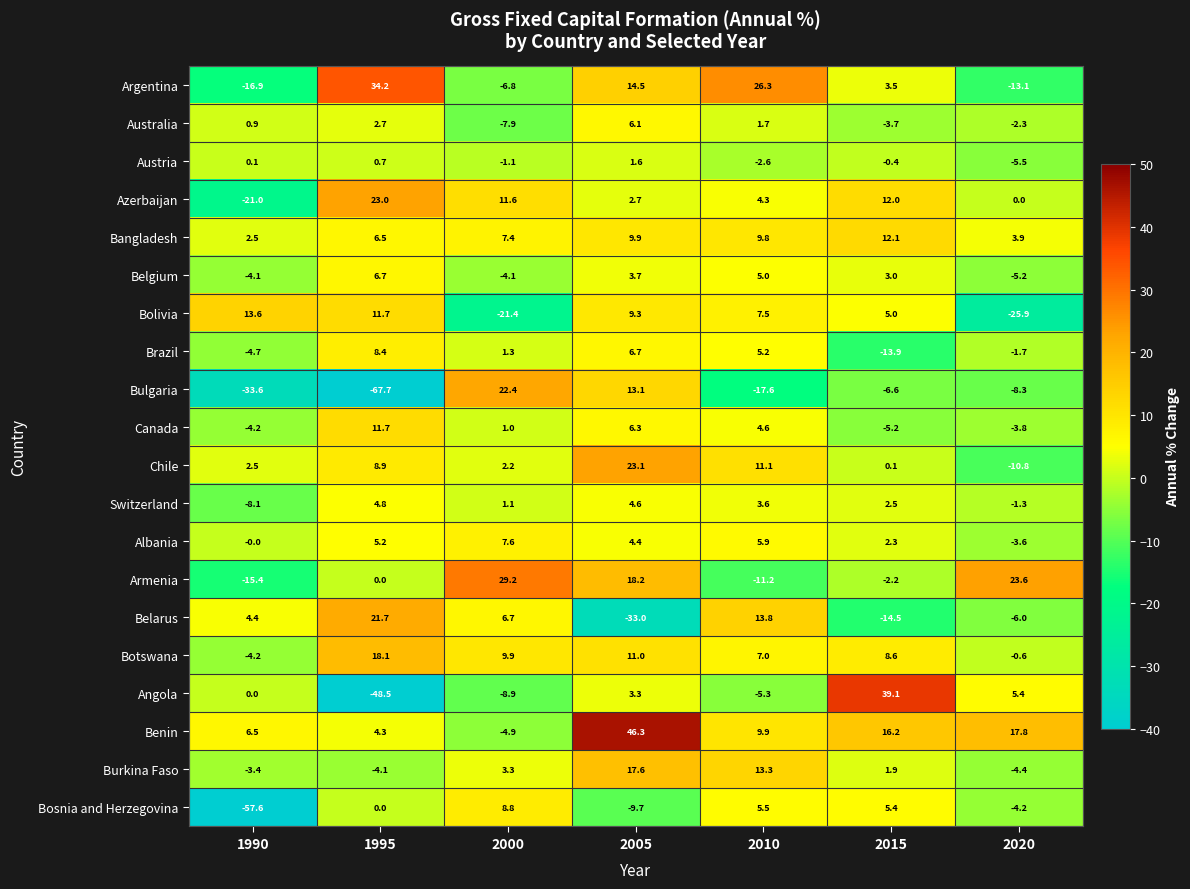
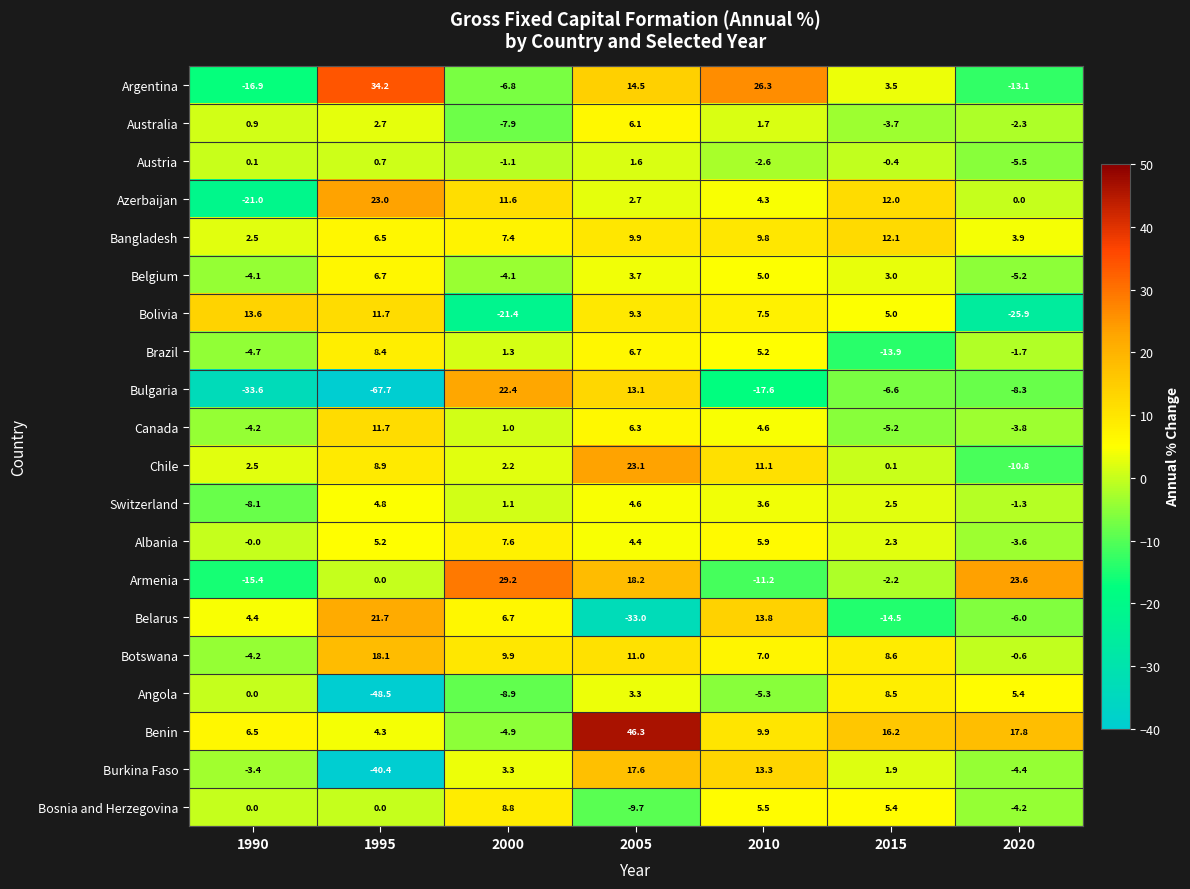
Angola, 2015: 39.1 -> 8.5
Burkina Faso, 1995: -4.1 -> -40.4
Bosnia and Herzegovina, 1990: -57.6 -> 0.0
